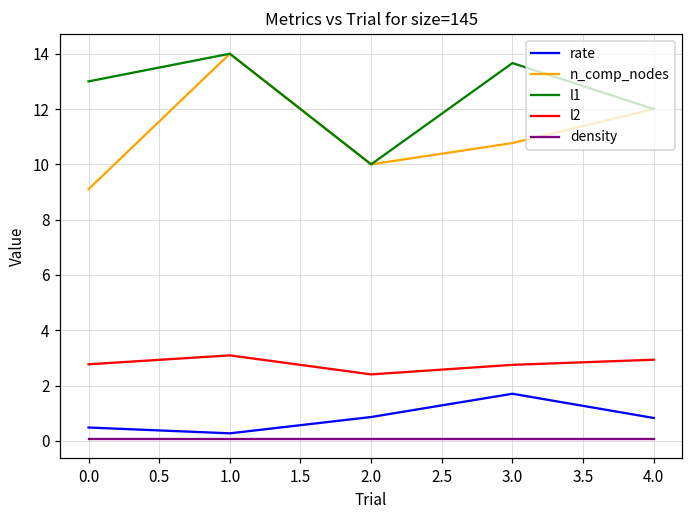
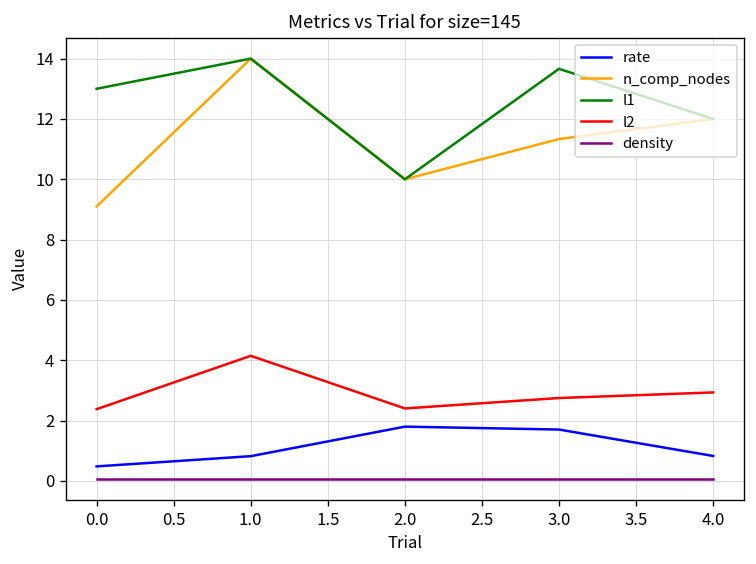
l2, 0.0: 2.8 -> 2.4
rate, 1.0: 0.3 -> 0.8
l2, 1.0: 3.1 -> 4.1
rate, 2.0: 0.9 -> 1.8
n_comp_nodes, 3.0: 10.8 -> 11.3
